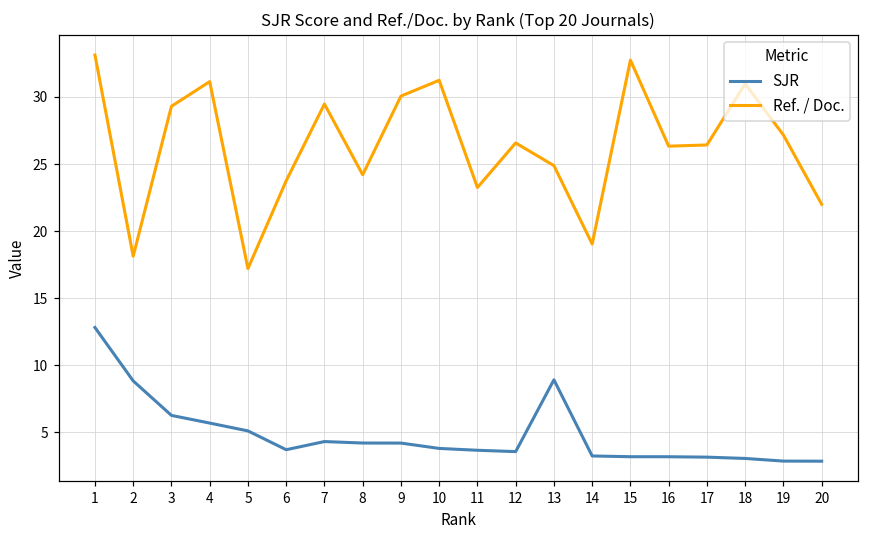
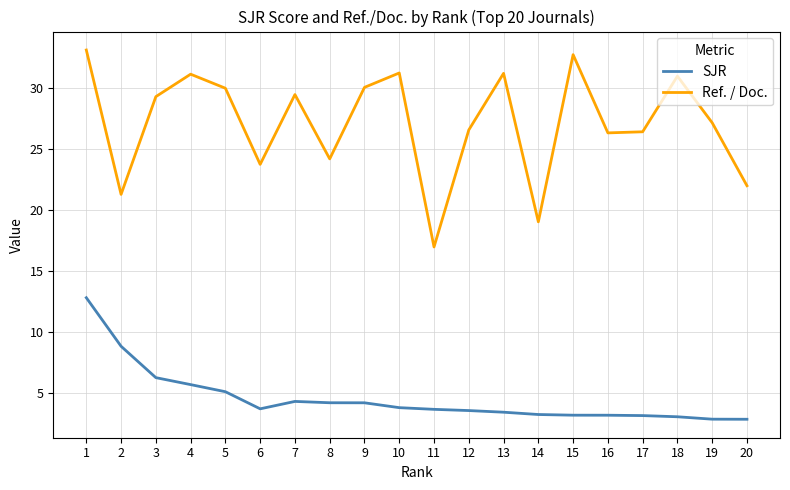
Ref. / Doc., 2: 18.1 -> 21.3
Ref. / Doc., 5: 17.2 -> 30.0
Ref. / Doc., 11: 23.3 -> 17.0
SJR, 13: 8.9 -> 3.4
Ref. / Doc., 13: 24.9 -> 31.2
